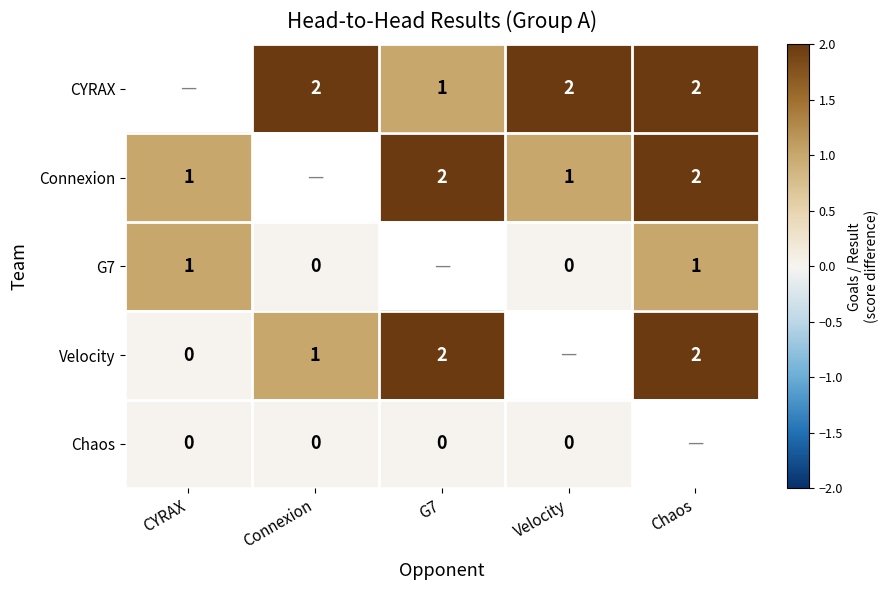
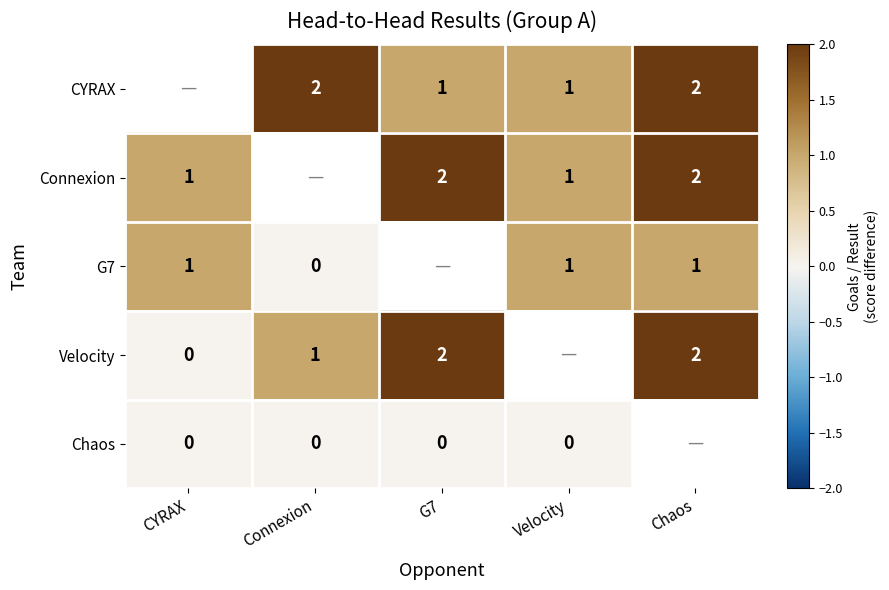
CYRAX, Velocity: 2 -> 1
G7, Velocity: 0 -> 1
